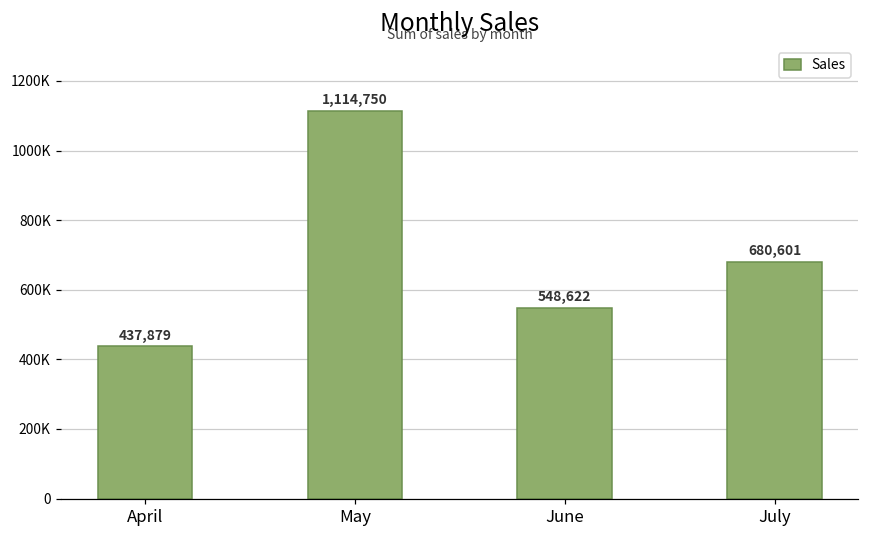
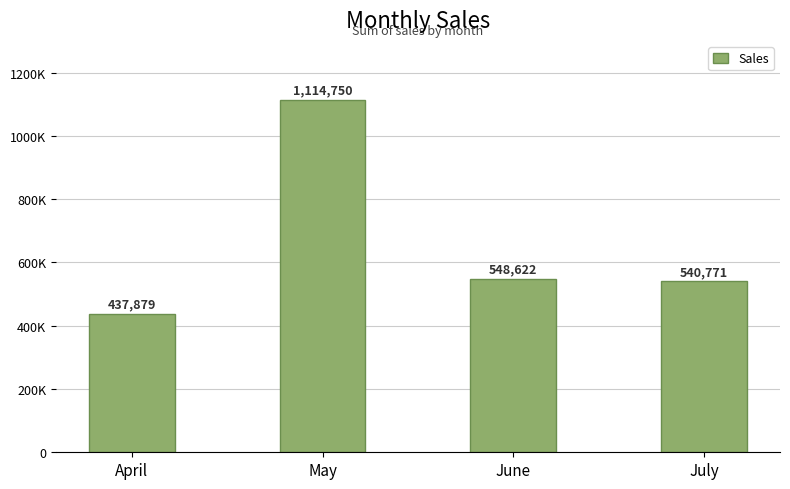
July: 680,601 -> 540,771
